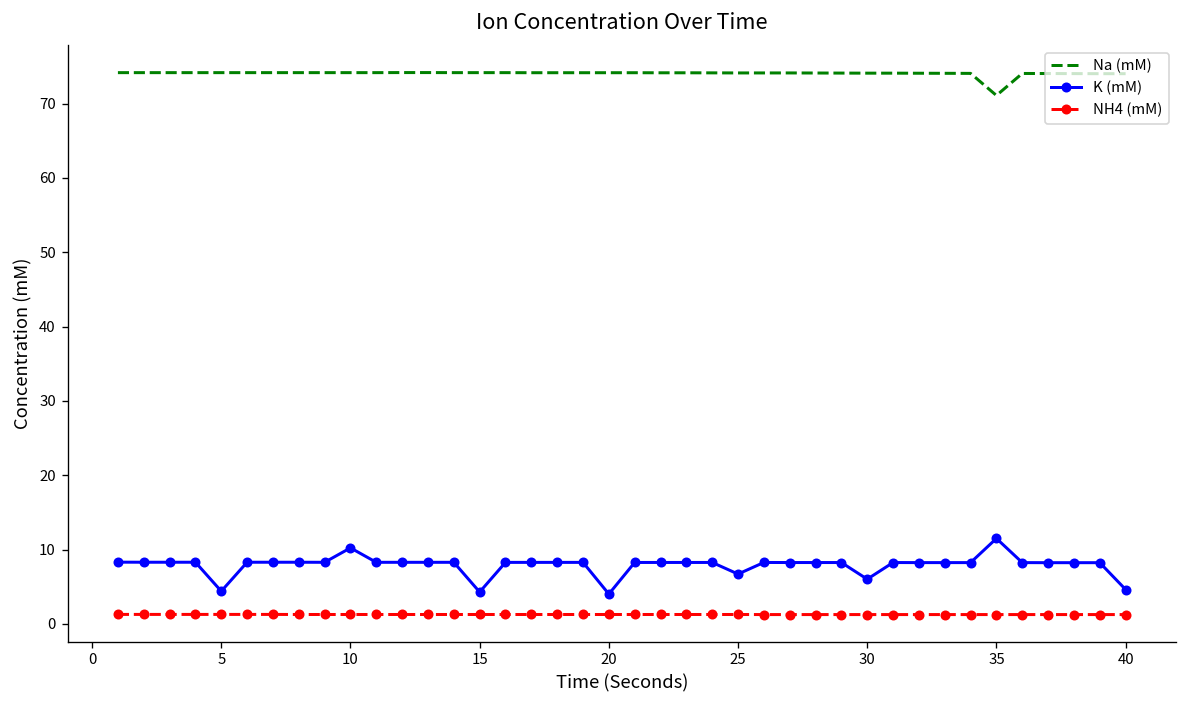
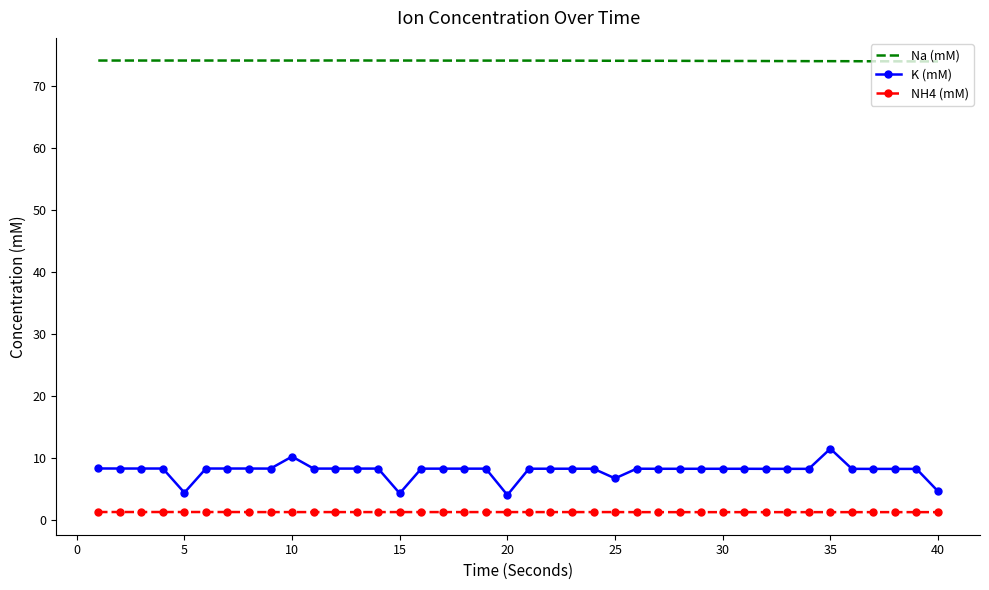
K (mM), 30: 6 -> 8
Na (mM), 35: 71 -> 74
